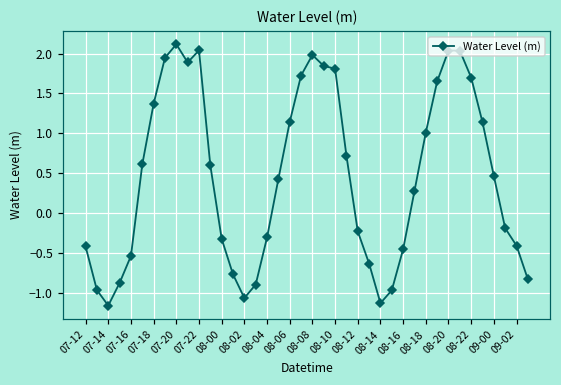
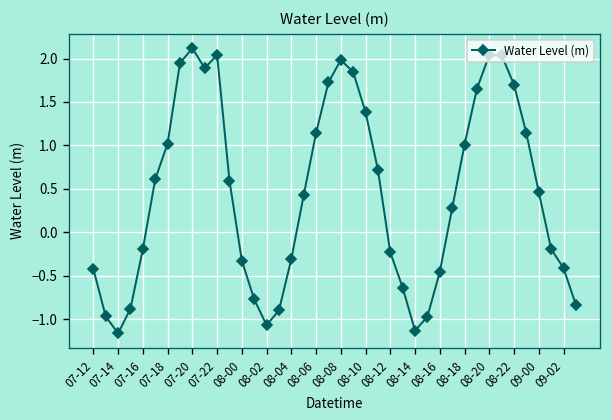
07-16: -0.5 -> -0.2
07-18: 1.4 -> 1.0
08-10: 1.8 -> 1.4
